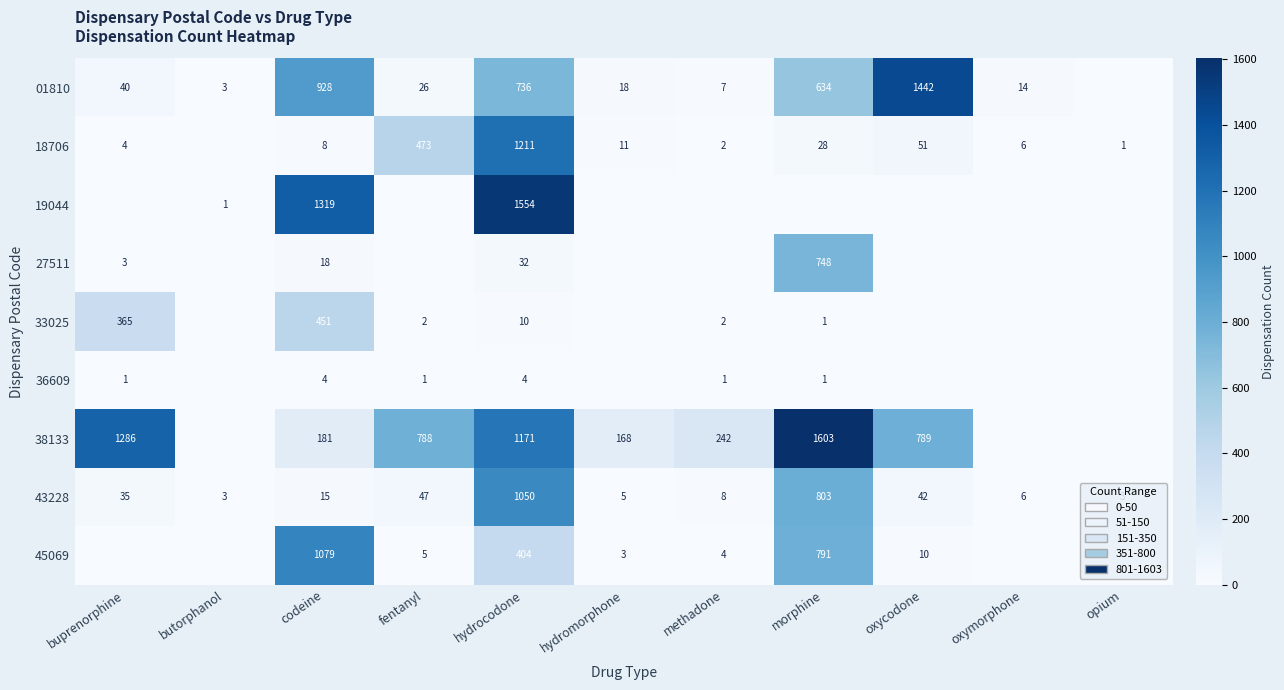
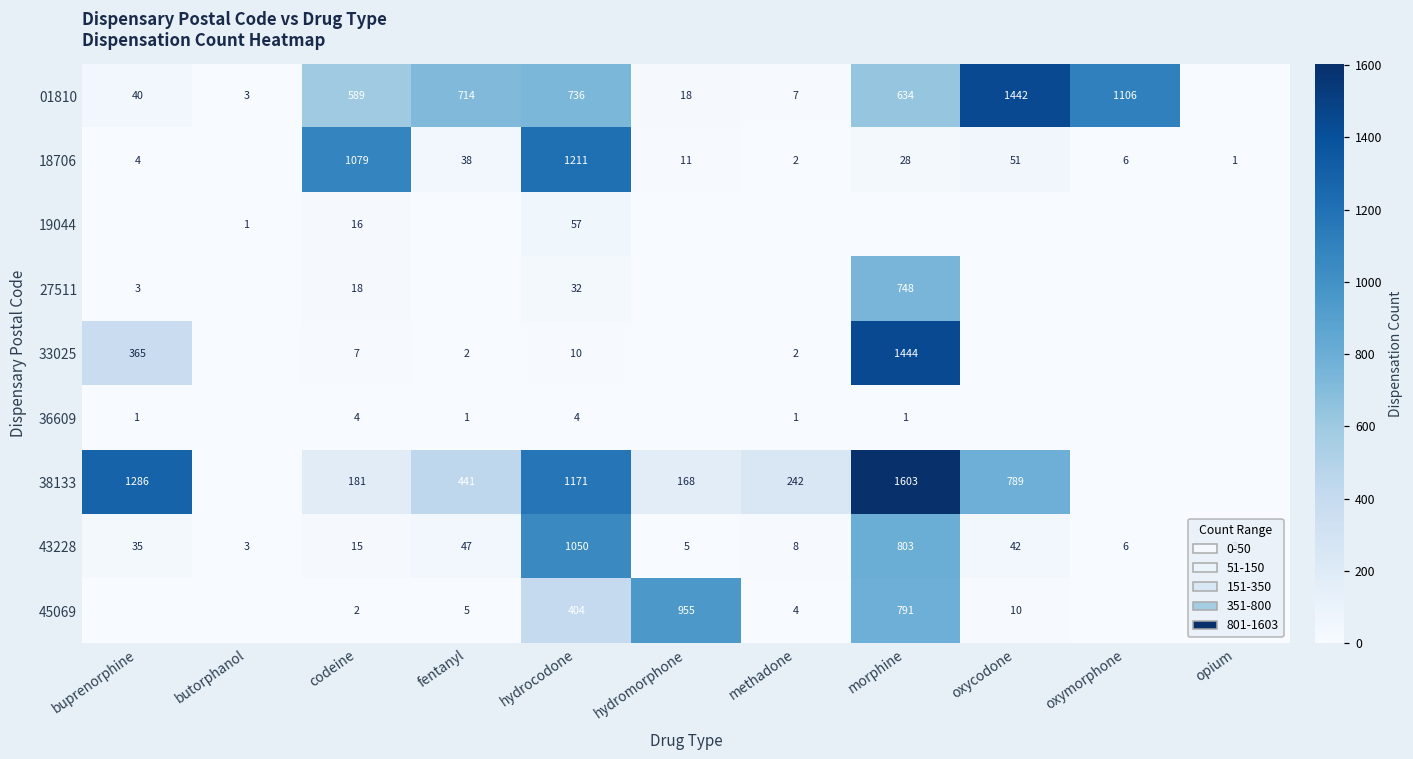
01810, codeine: 928 -> 589
01810, fentanyl: 26 -> 714
01810, oxymorphone: 14 -> 1106
18706, codeine: 8 -> 1079
18706, fentanyl: 473 -> 38
19044, codeine: 1319 -> 16
19044, hydrocodone: 1554 -> 57
33025, codeine: 451 -> 7
33025, morphine: 1 -> 1444
38133, fentanyl: 788 -> 441
45069, codeine: 1079 -> 2
45069, hydromorphone: 3 -> 955
